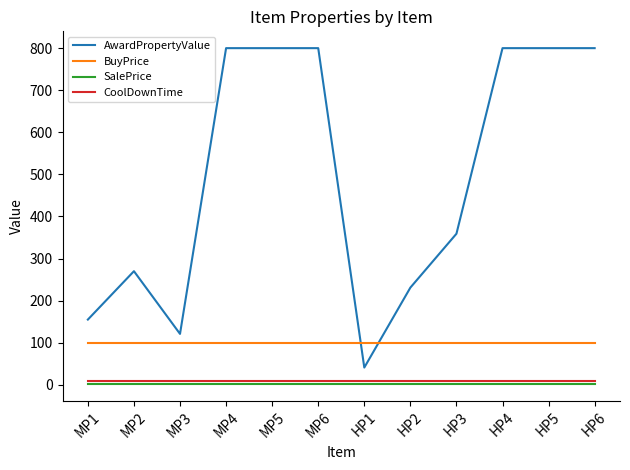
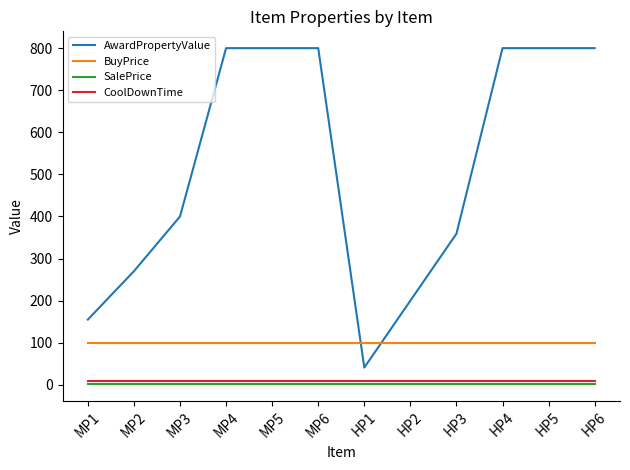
AwardPropertyValue, MP3: 120 -> 400
AwardPropertyValue, HP2: 230 -> 200
